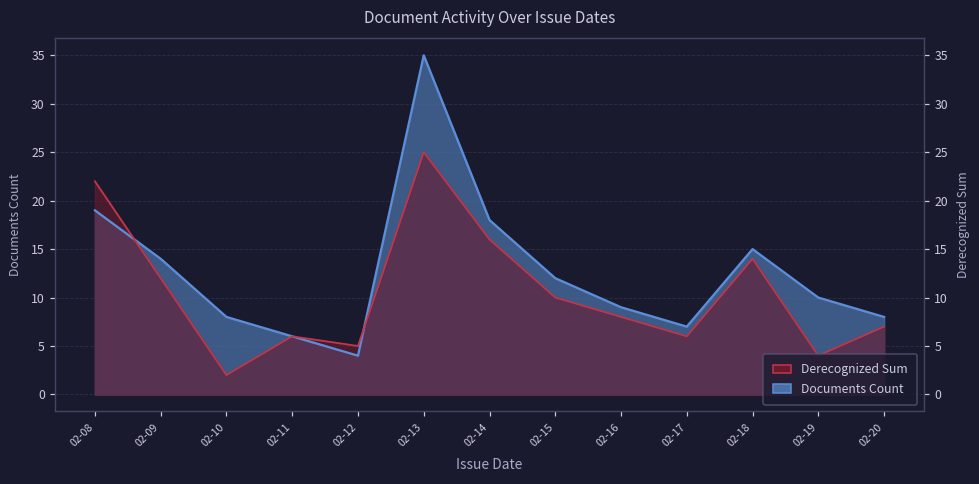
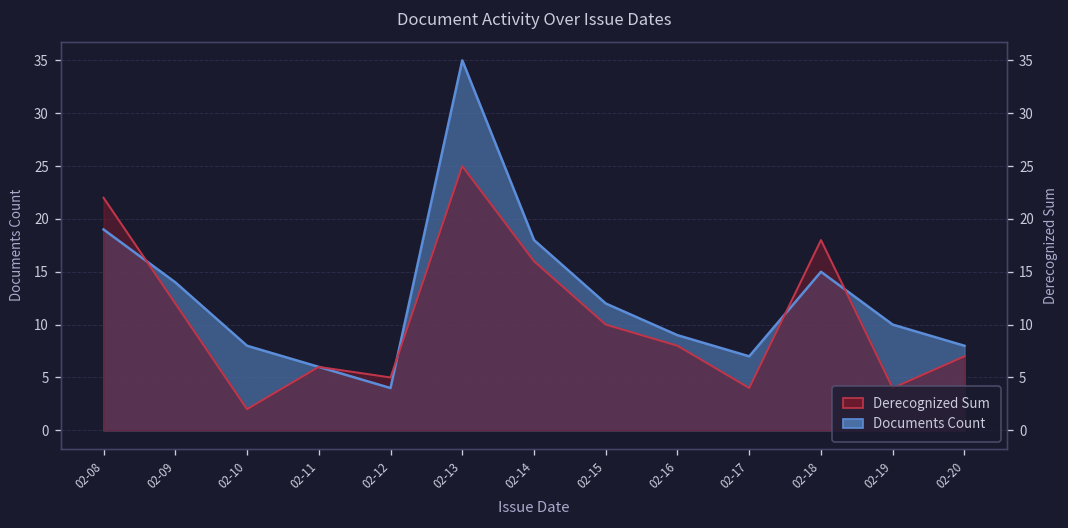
Derecognized Sum, 02-17: 6 -> 4
Derecognized Sum, 02-18: 14 -> 18
